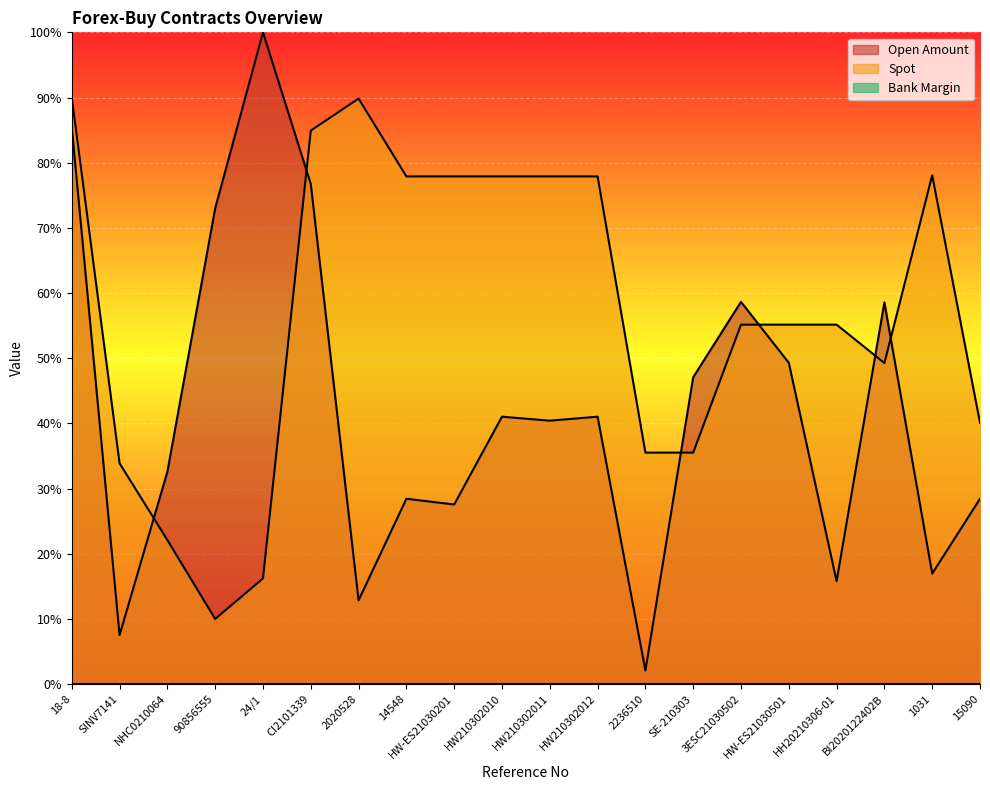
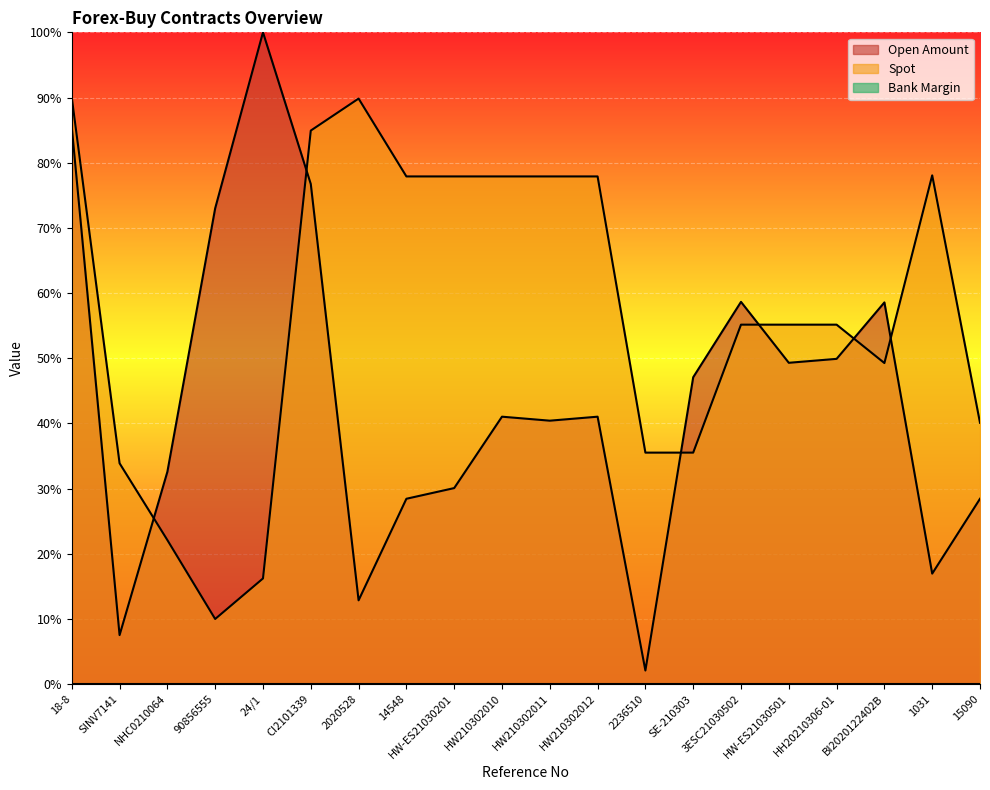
Open Amount, HW-ES21030201: 28% -> 30%
Open Amount, HH20210306-01: 16% -> 50%
